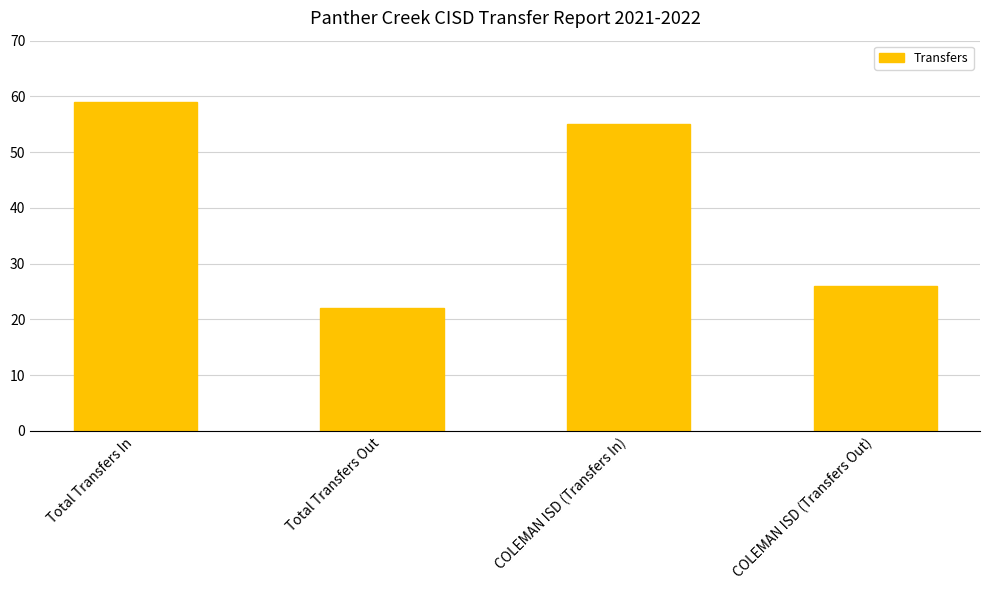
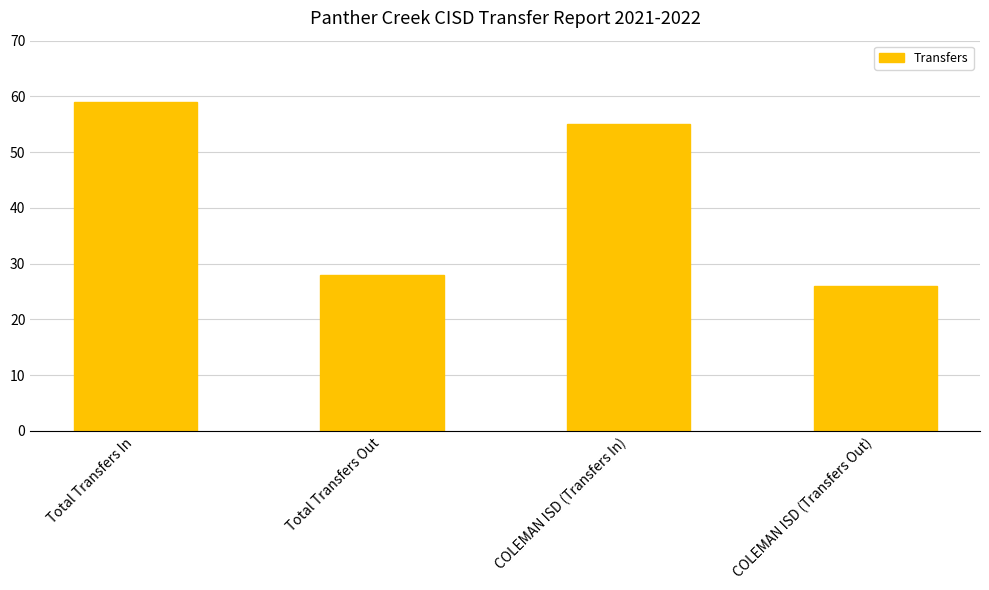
Total Transfers Out: 22 -> 28
